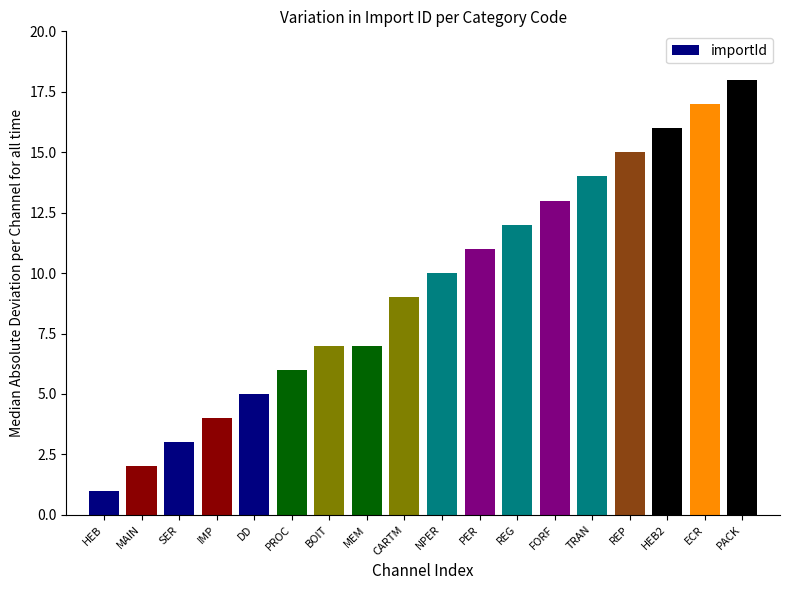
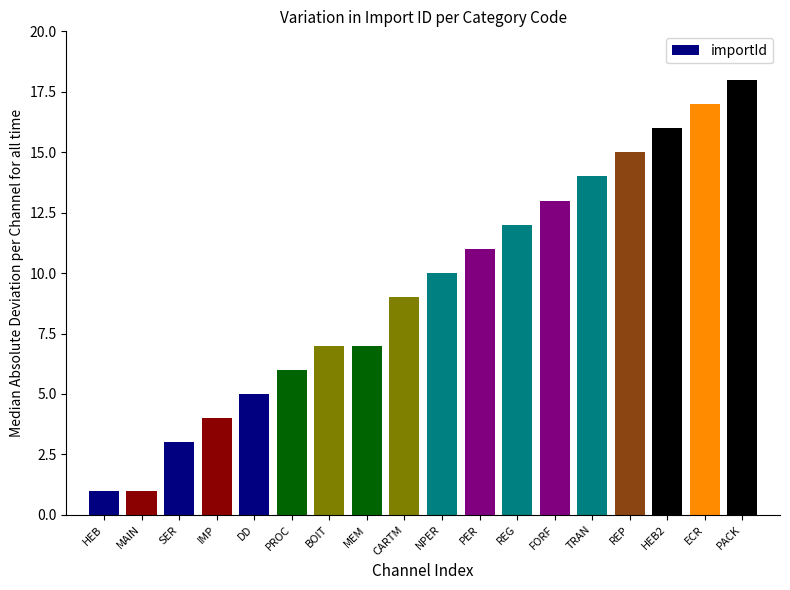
MAIN: 2 -> 1
